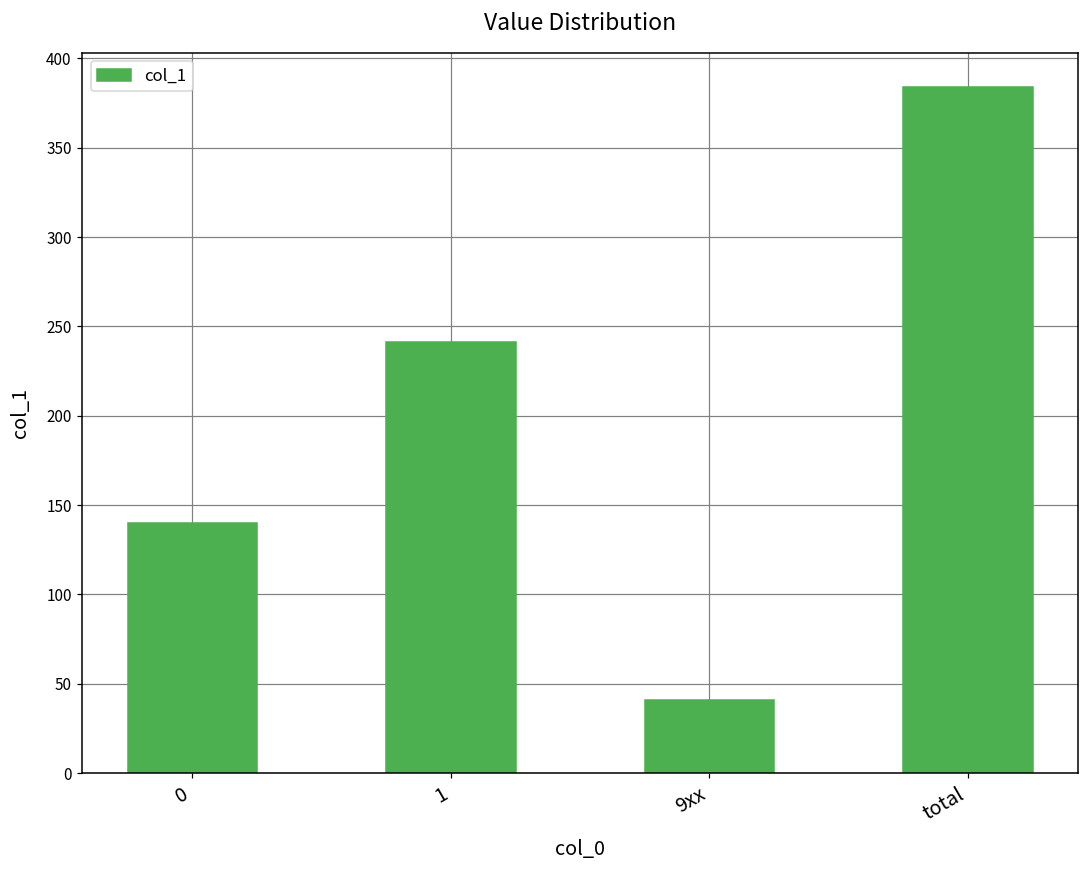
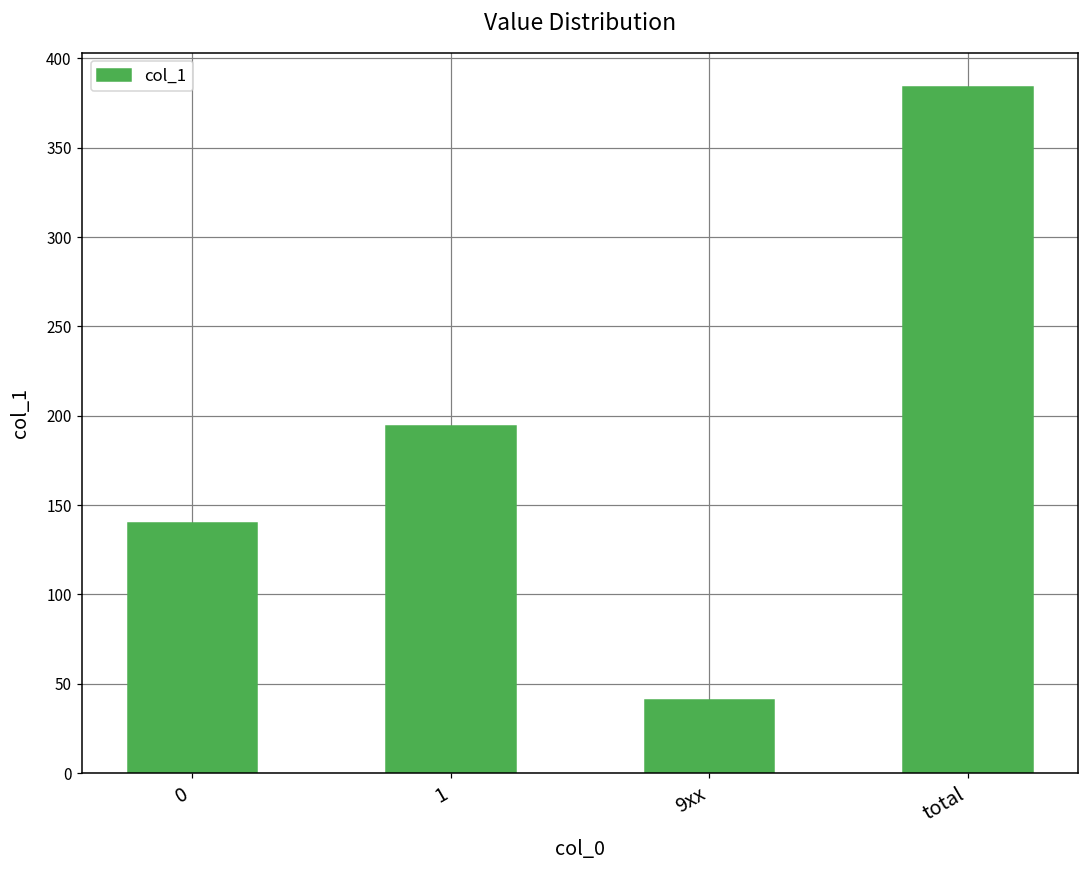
1: 241 -> 194
